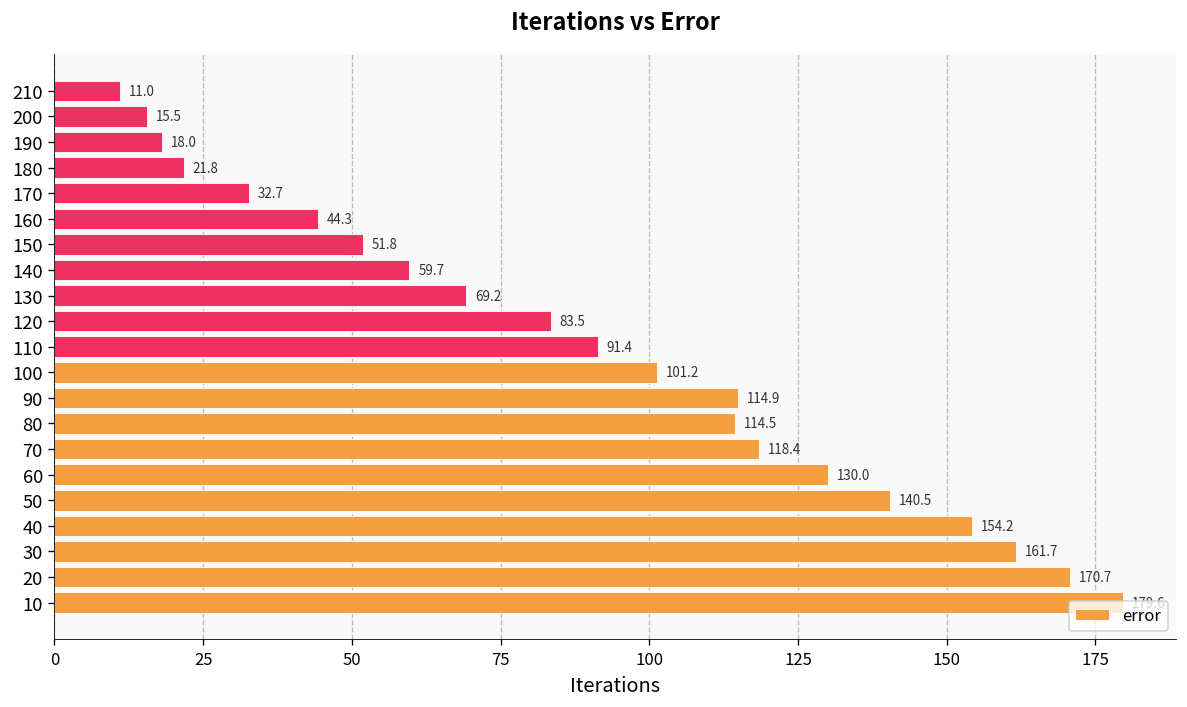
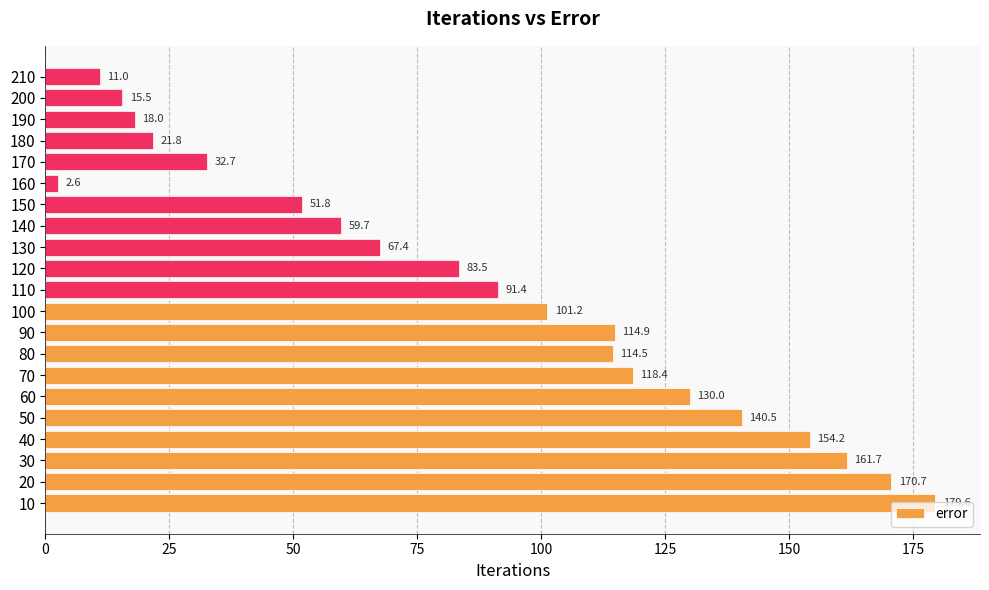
160: 44.3 -> 2.6
130: 69.2 -> 67.4
